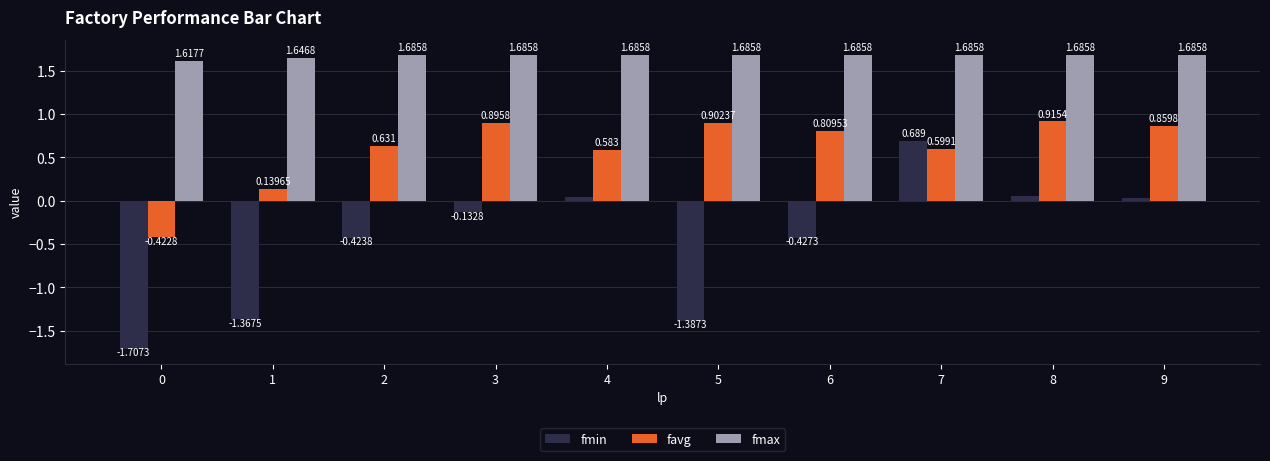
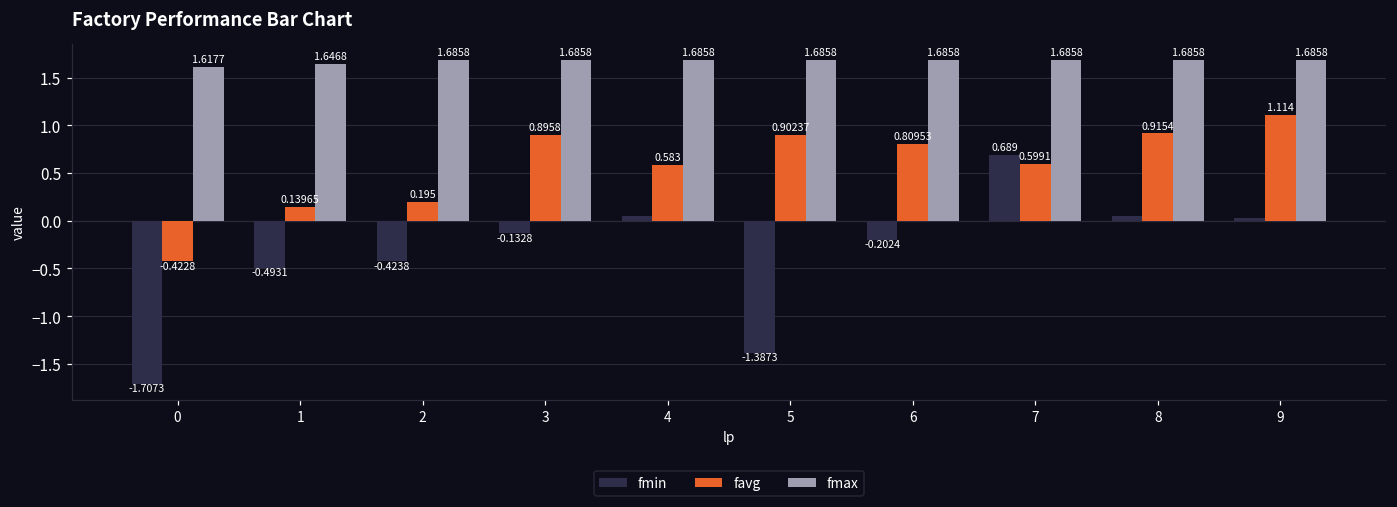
fmin, 1: -1.3675 -> -0.4931
favg, 2: 0.631 -> 0.195
fmin, 6: -0.4273 -> -0.2024
favg, 9: 0.8598 -> 1.114
